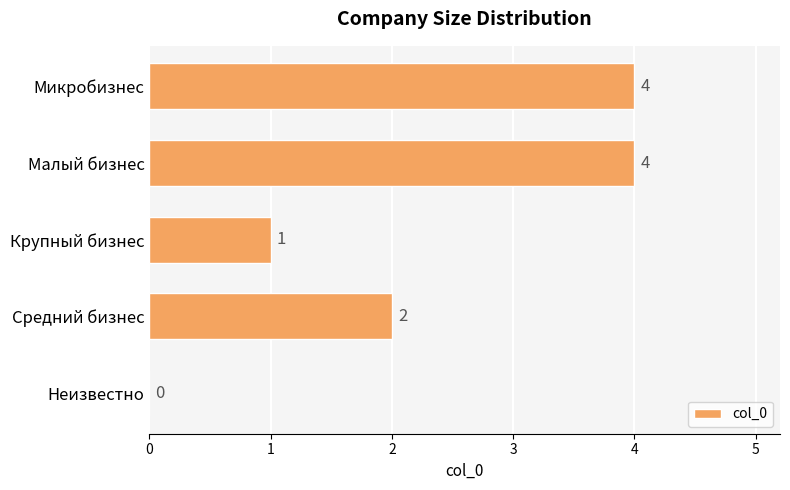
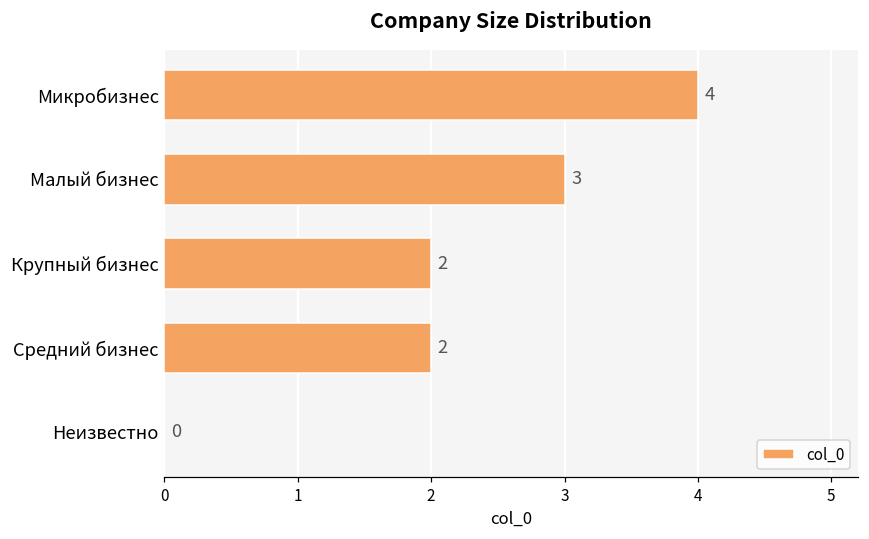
Малый бизнес: 4 -> 3
Крупный бизнес: 1 -> 2
